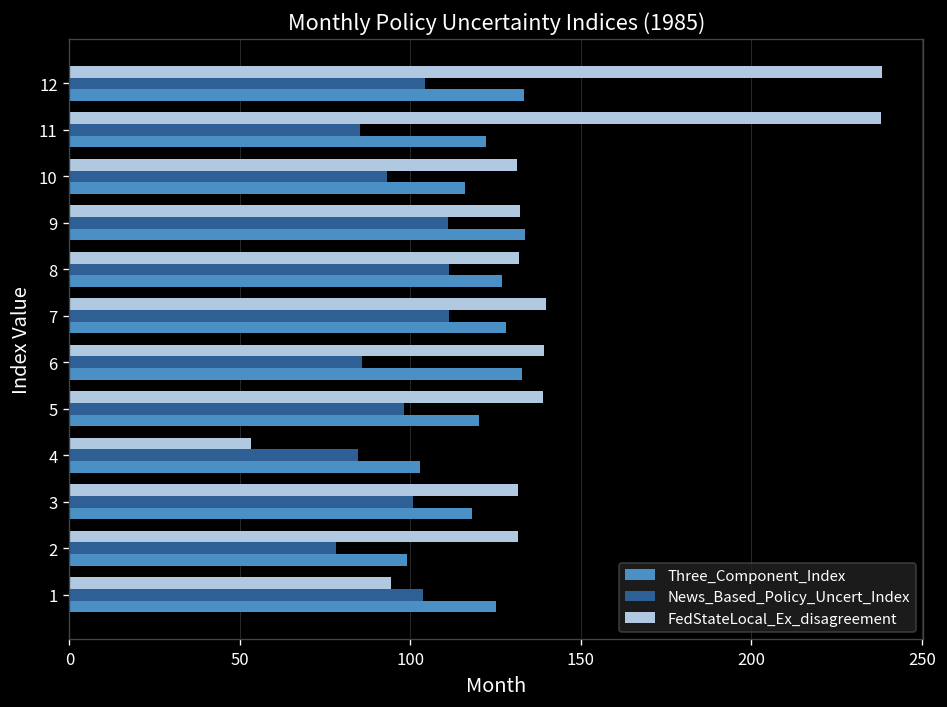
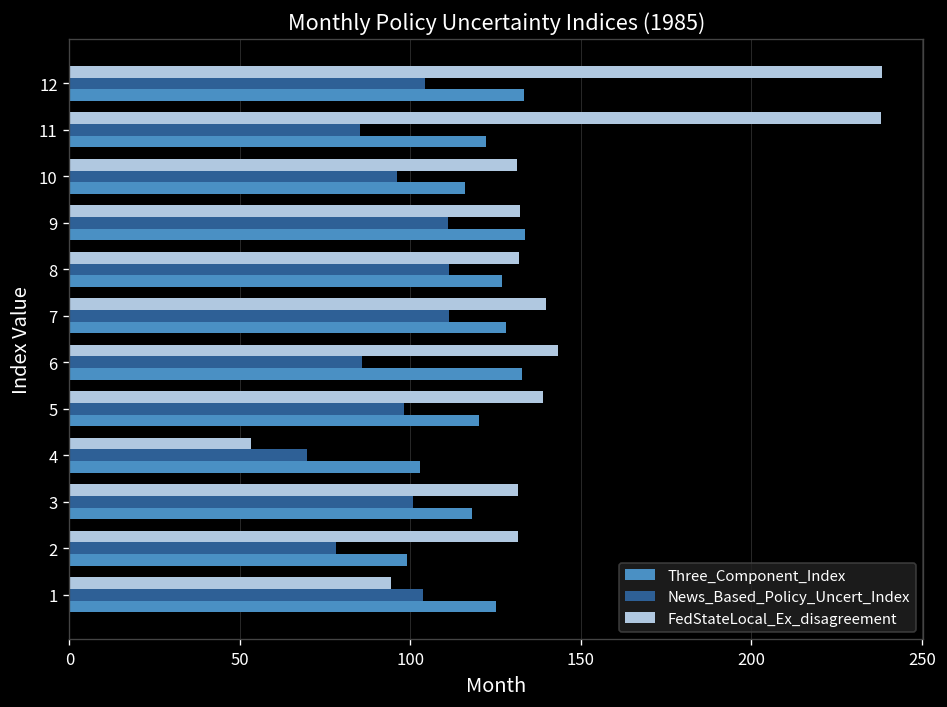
News_Based_Policy_Uncert_Index, 10: 93 -> 96
FedStateLocal_Ex_disagreement, 6: 139 -> 143
News_Based_Policy_Uncert_Index, 4: 85 -> 70
